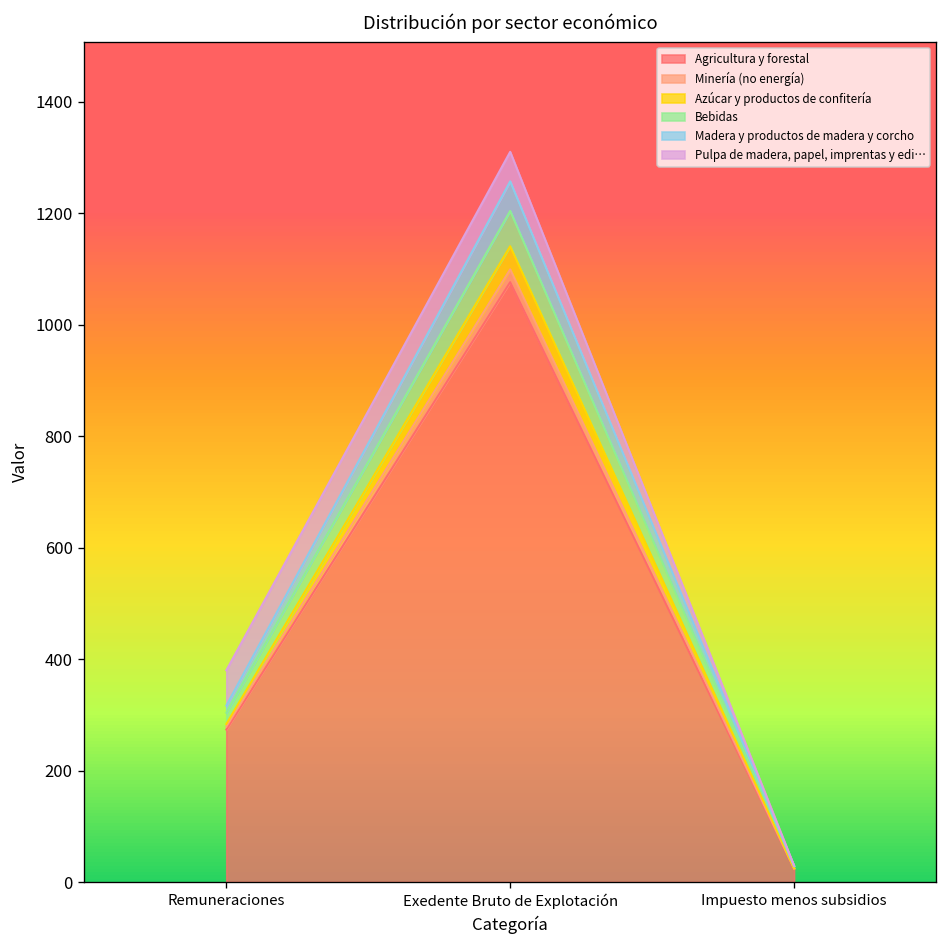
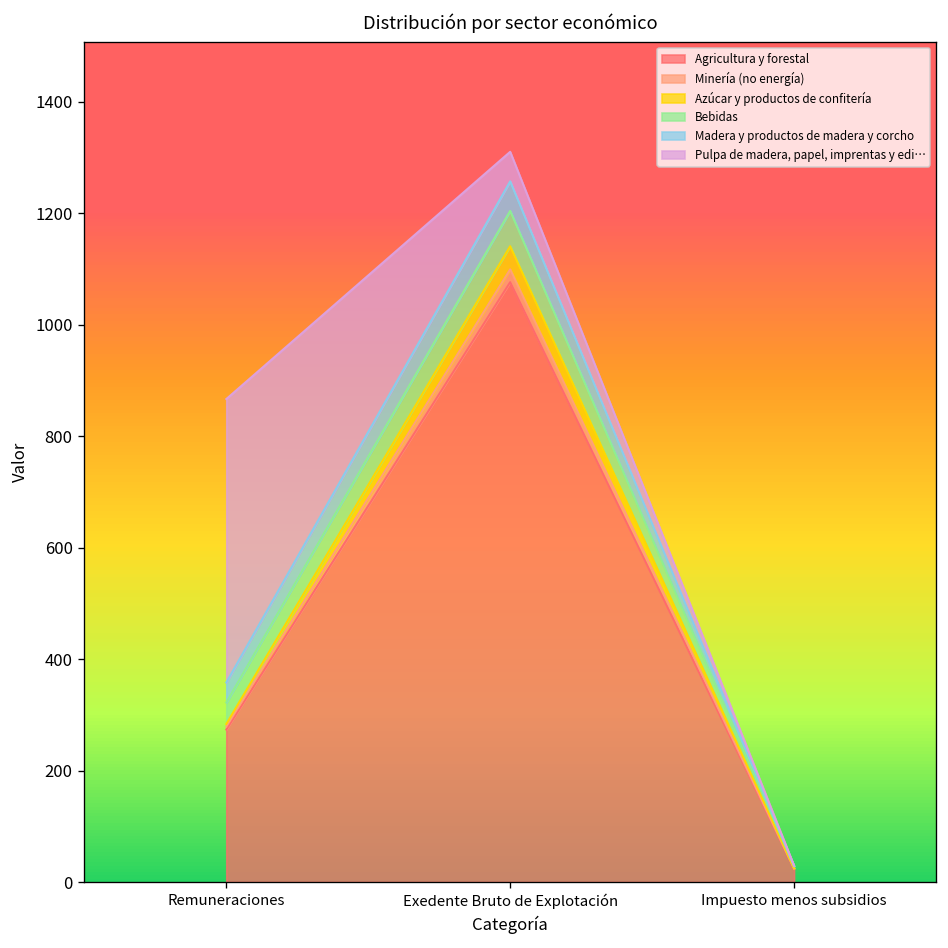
Bebidas, Remuneraciones: 20 -> 40
Madera y productos de madera y corcho, Remuneraciones: 10 -> 40
Pulpa de madera, papel, imprentas y edi…, Remuneraciones: 60 -> 510
